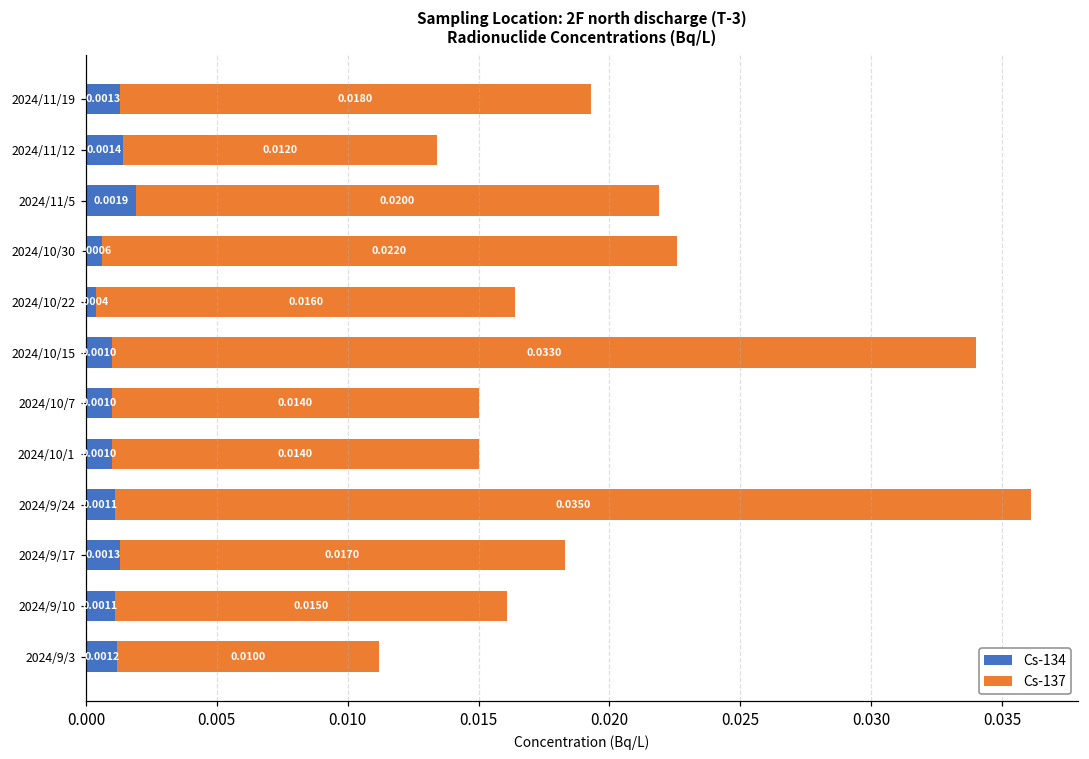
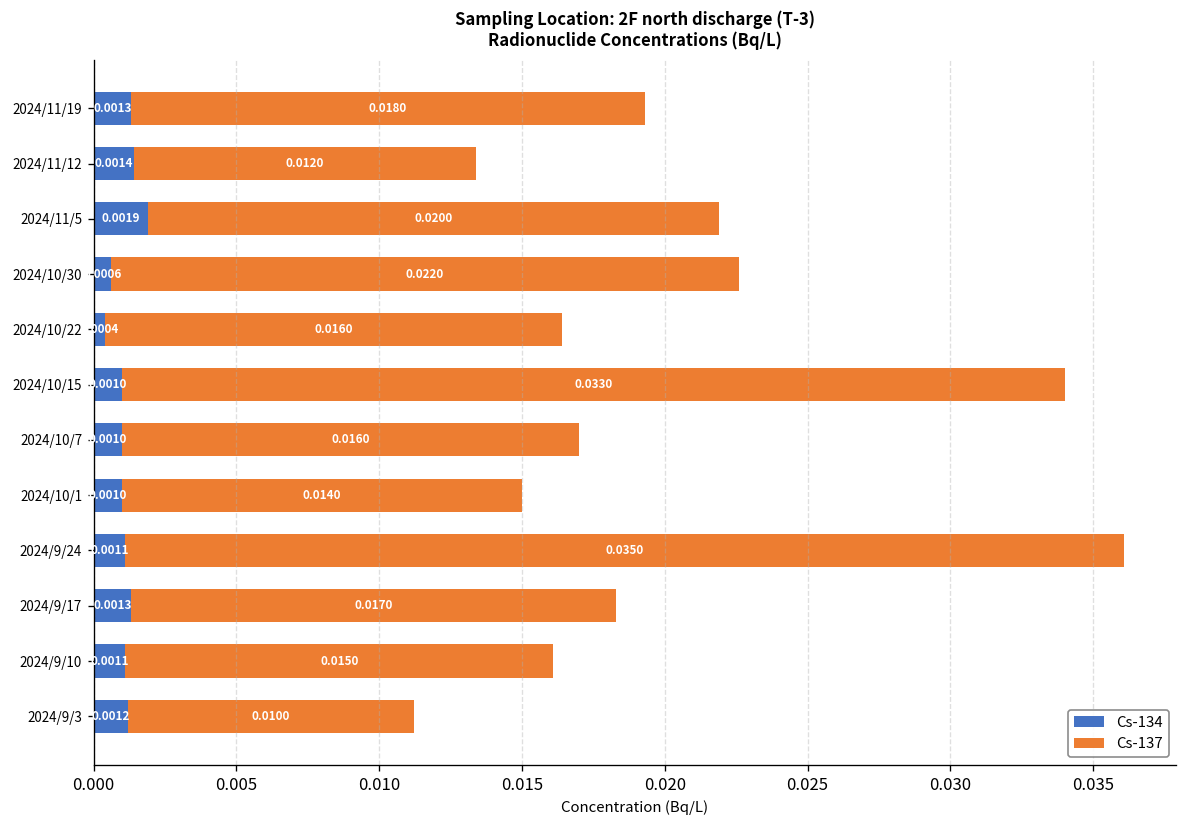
Cs-137, 2024/10/7: 0.0140 -> 0.0160
